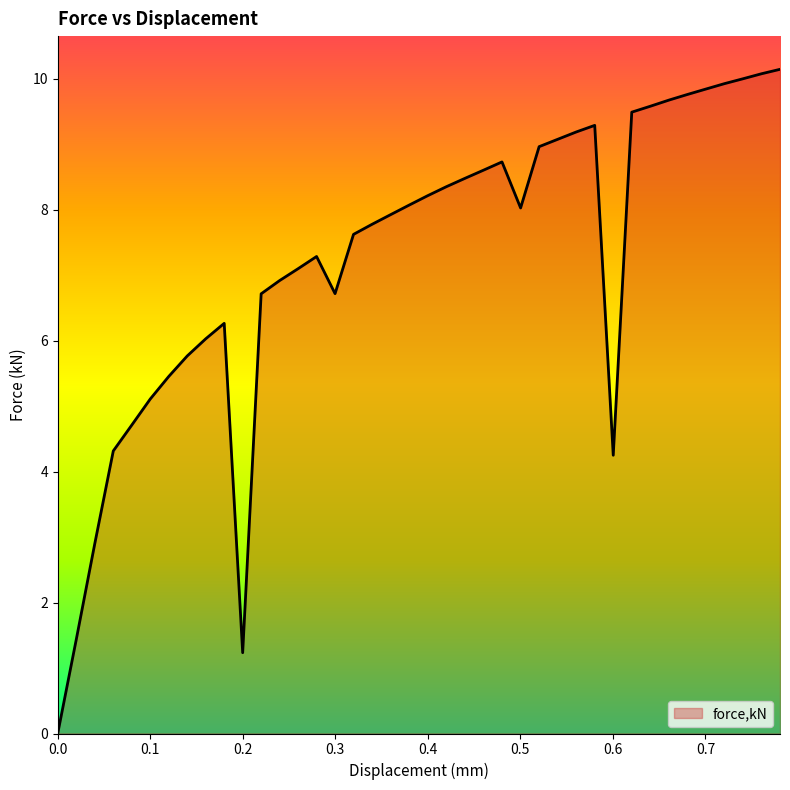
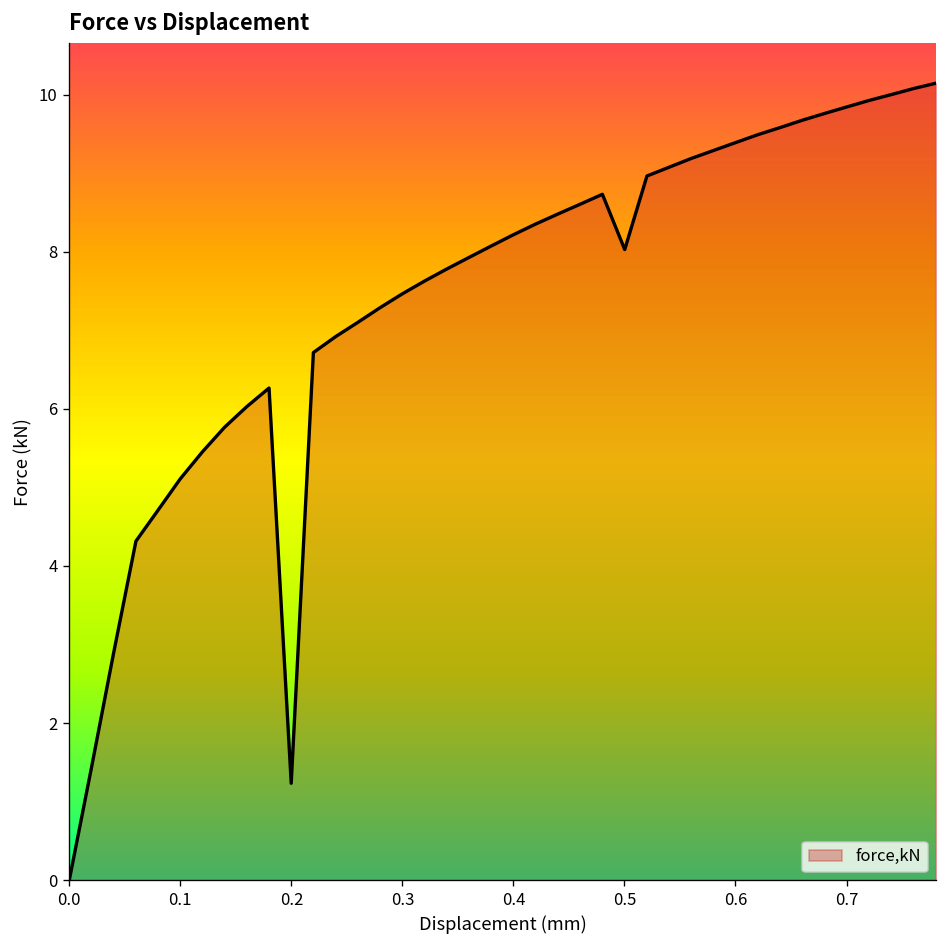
0.3: 6.7 -> 7.5
0.6: 4.2 -> 9.4
